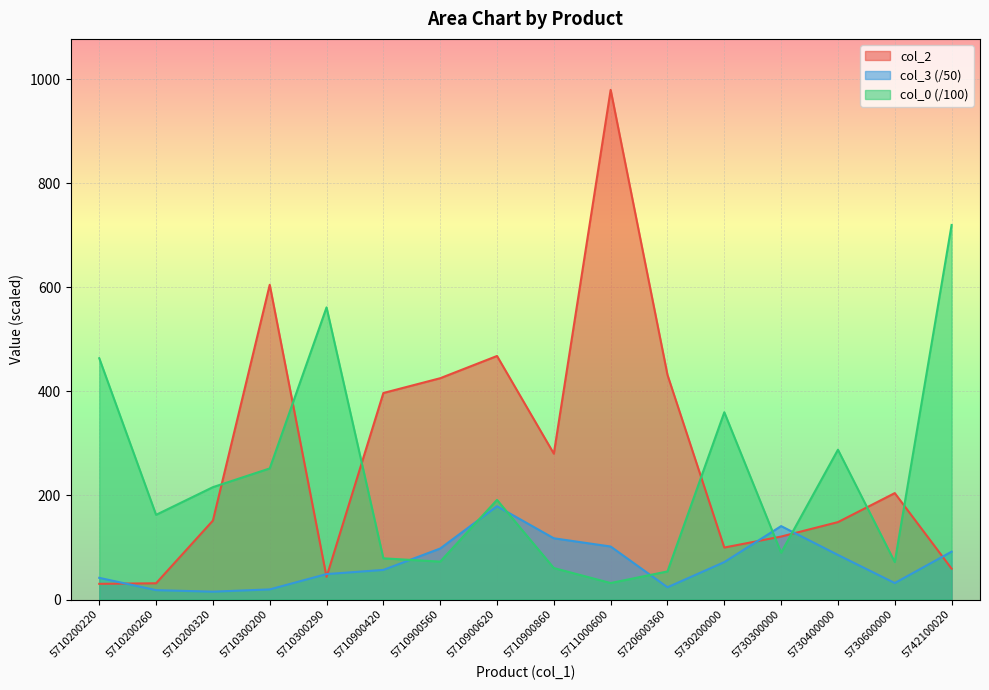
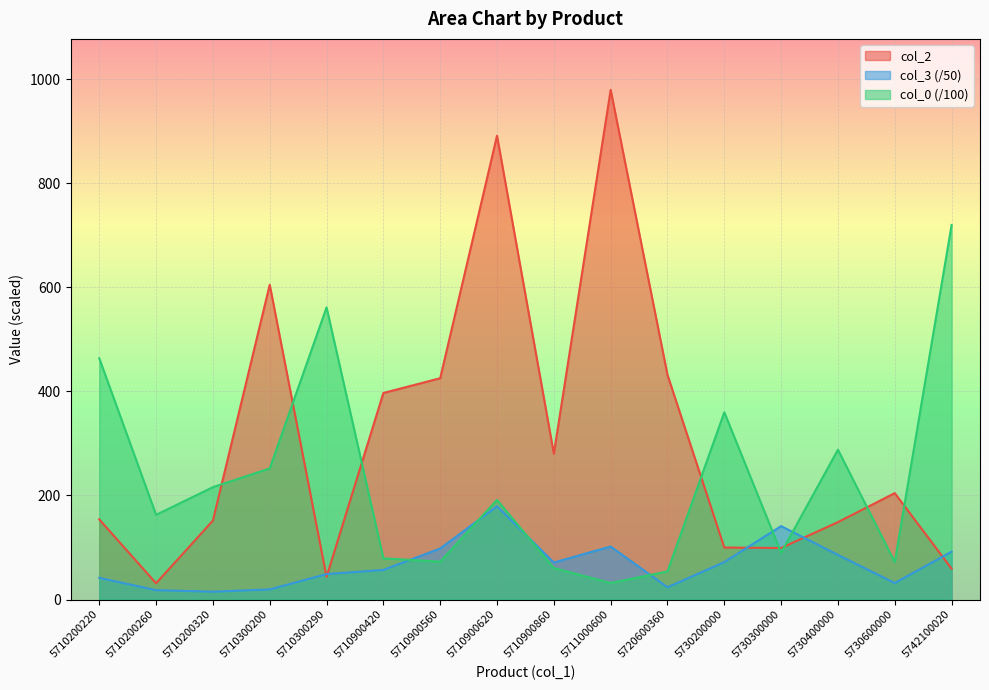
col_2, 5710200220: 30 -> 150
col_2, 5710900620: 470 -> 890
col_3 (/50), 5710900860: 120 -> 70
col_2, 5730300000: 120 -> 100
